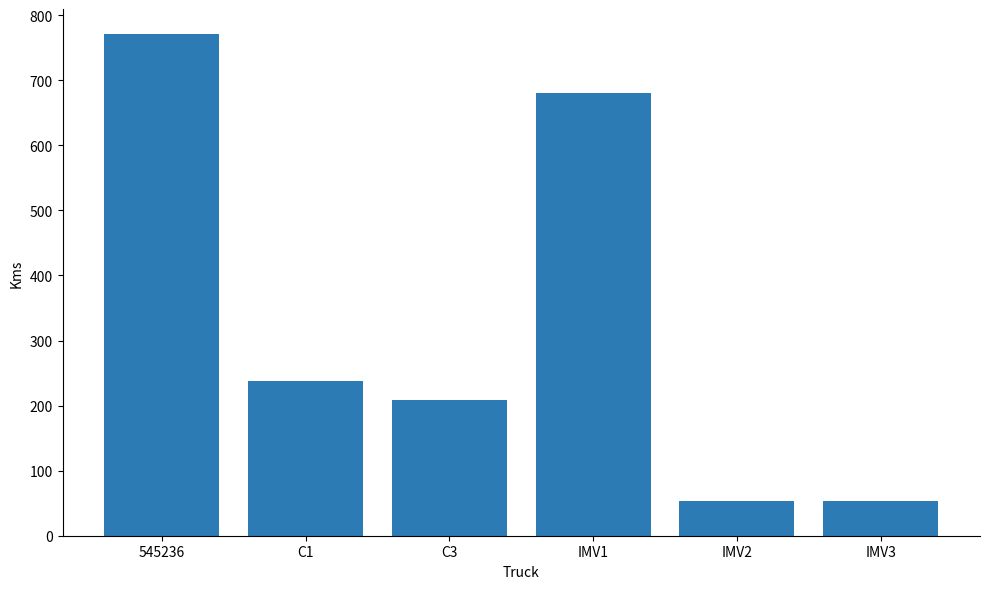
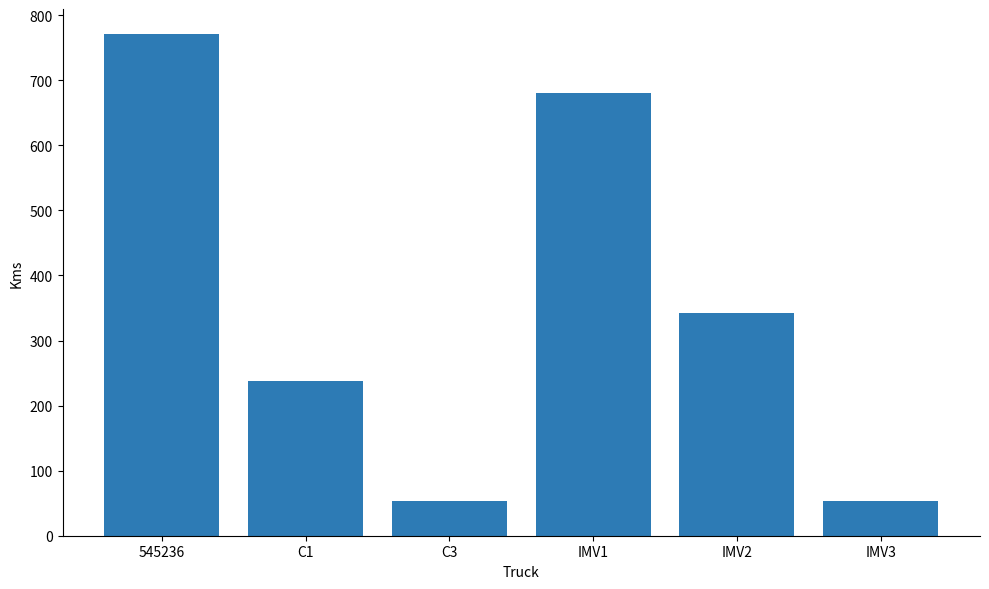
C3: 210 -> 50
IMV2: 50 -> 340
